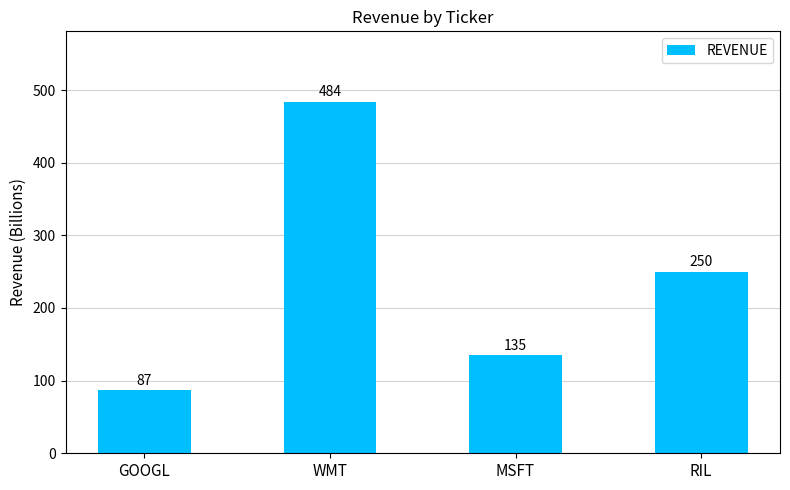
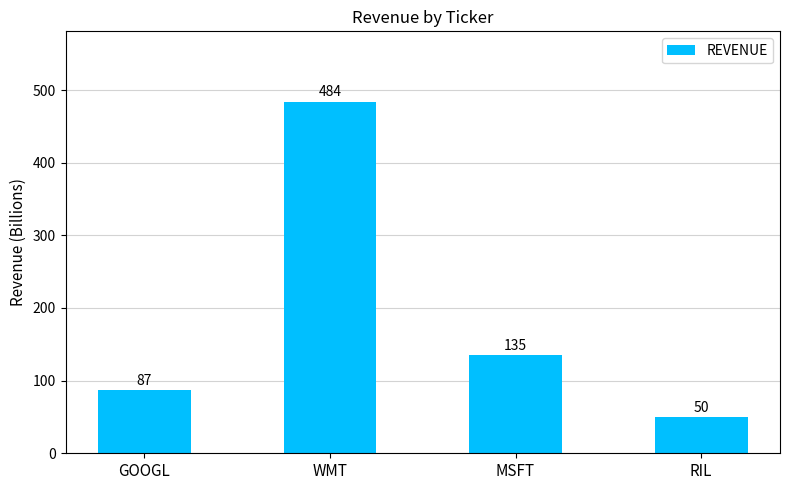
RIL: 250 -> 50
